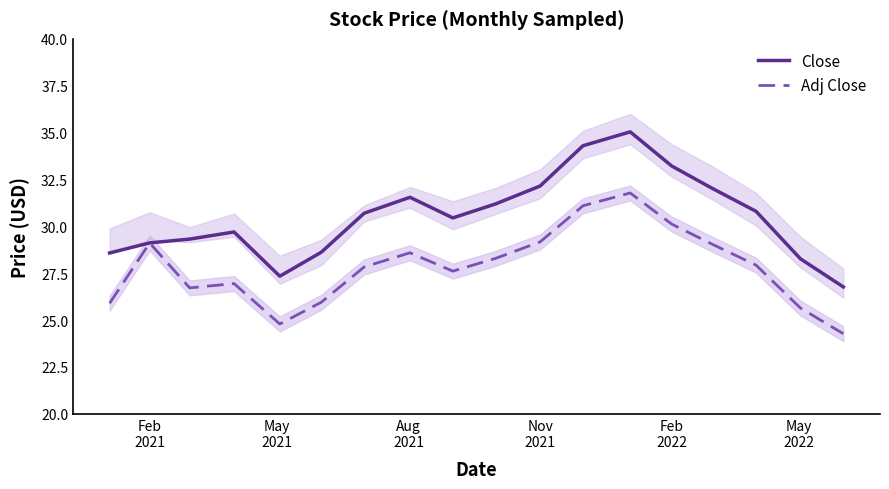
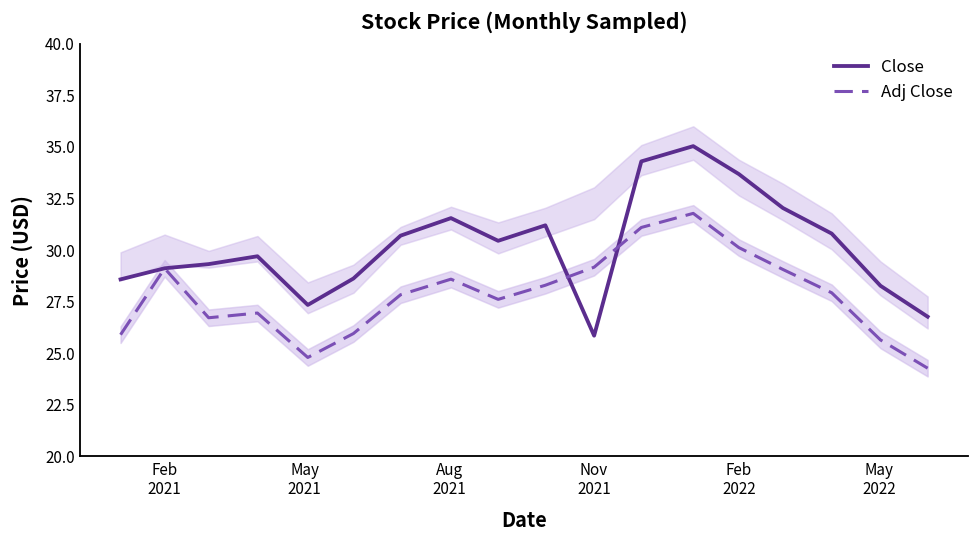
Close, Nov 2021: 32.2 -> 25.8
Close, Feb 2022: 33.2 -> 33.7
